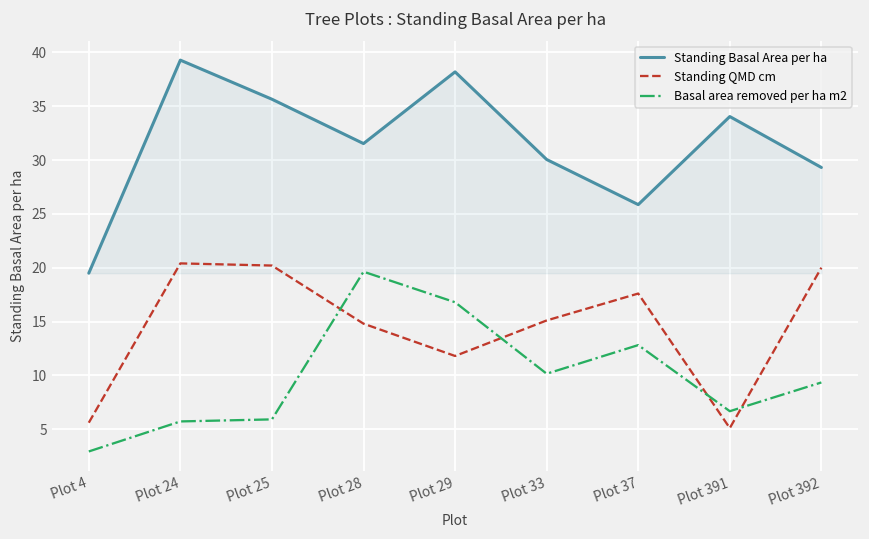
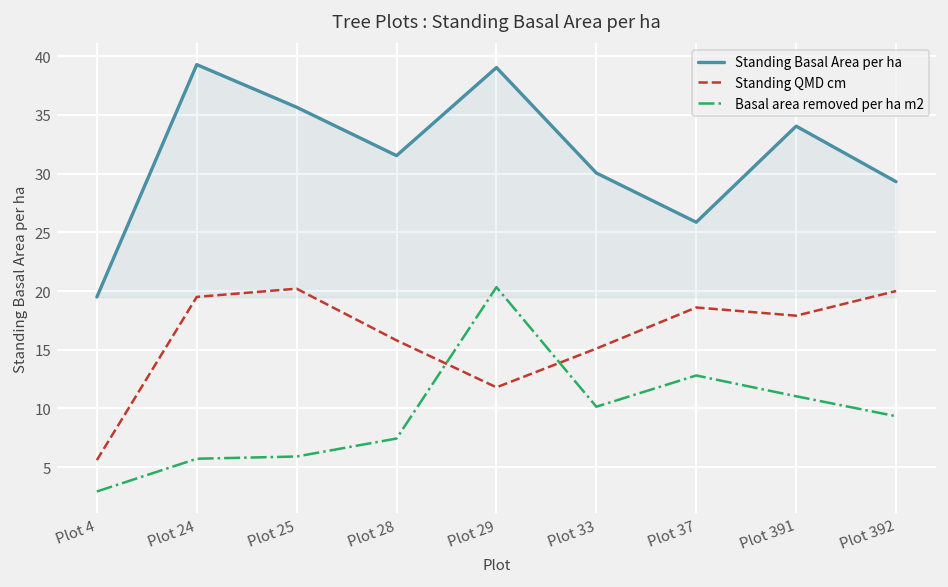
Standing QMD cm, Plot 24: 20.4 -> 19.5
Standing QMD cm, Plot 28: 15 -> 16
Basal area removed per ha m2, Plot 28: 20 -> 7
Standing Basal Area per ha, Plot 29: 38 -> 39
Basal area removed per ha m2, Plot 29: 17 -> 20
Standing QMD cm, Plot 37: 18 -> 19
Standing QMD cm, Plot 391: 5 -> 18
Basal area removed per ha m2, Plot 391: 7 -> 11
